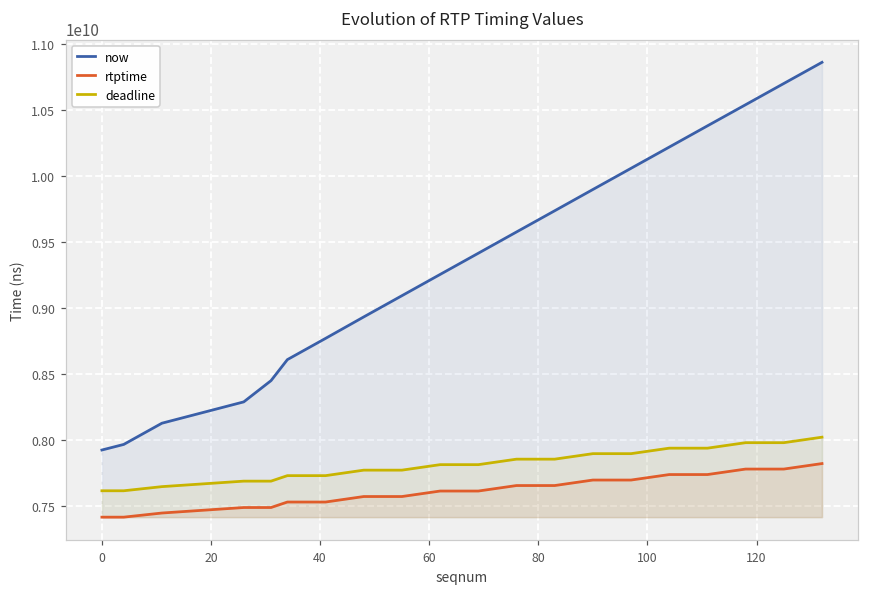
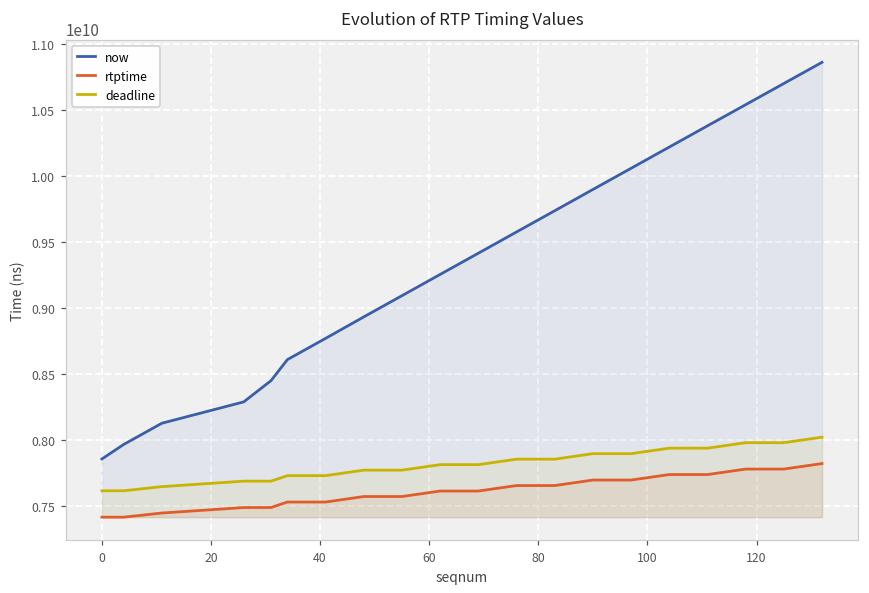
now, 0: 7920000000 -> 7860000000
